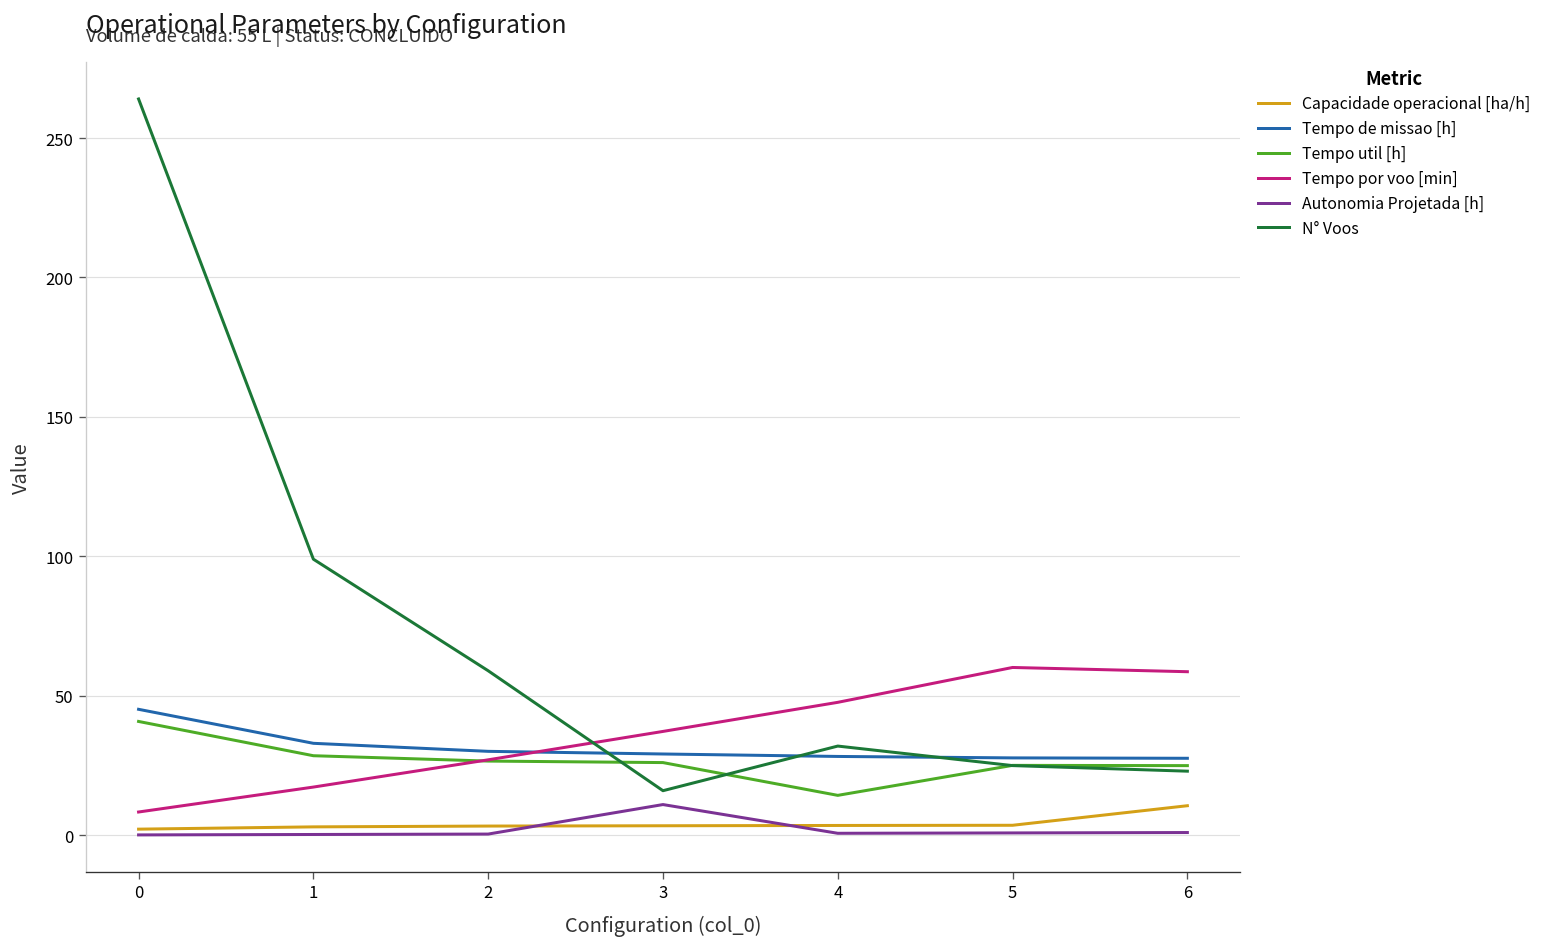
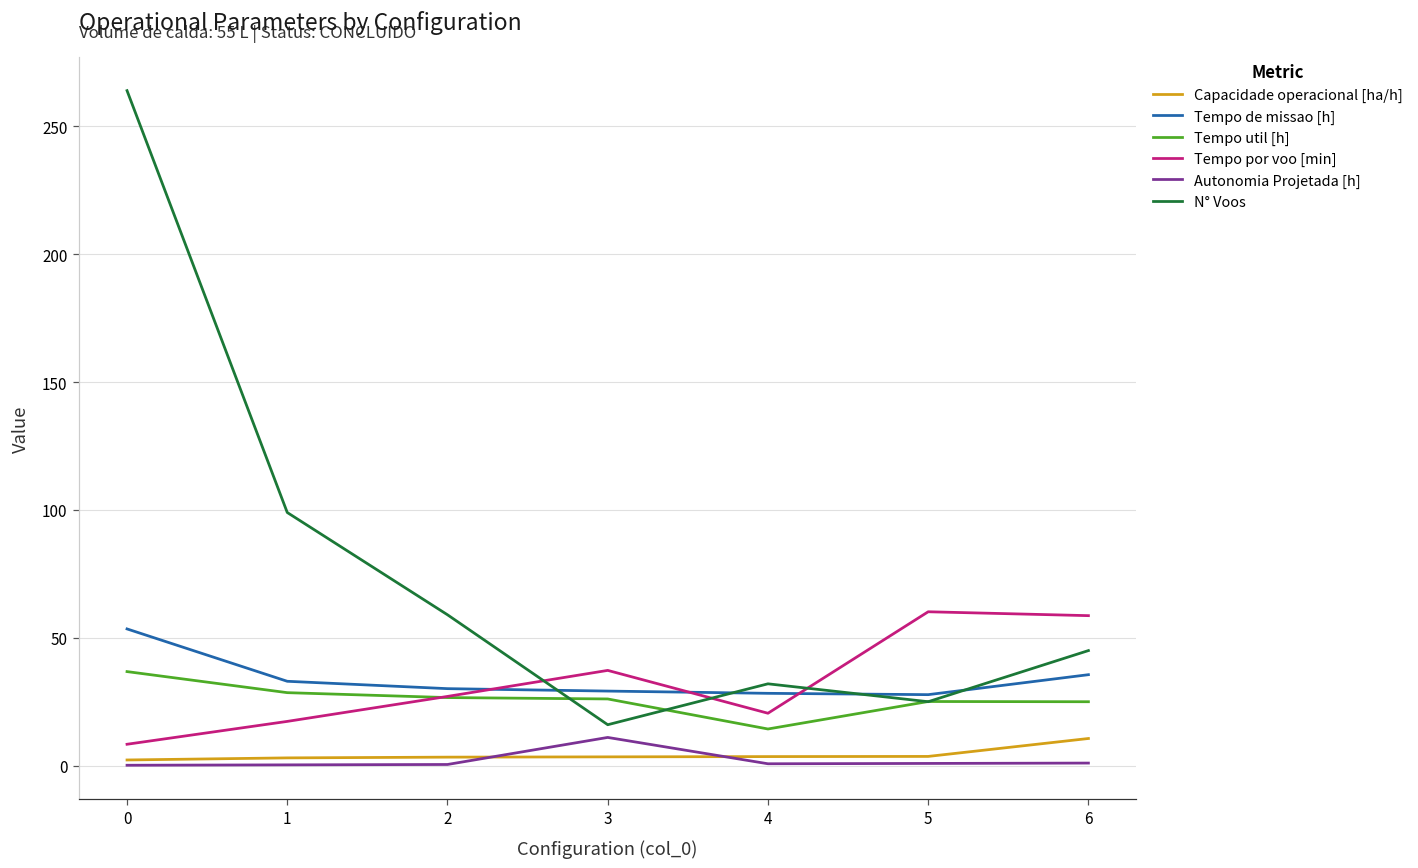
Tempo de missao [h], 0: 45 -> 53
Tempo util [h], 0: 41 -> 37
Tempo por voo [min], 4: 48 -> 20
Tempo de missao [h], 6: 28 -> 36
N° Voos, 6: 23 -> 45
